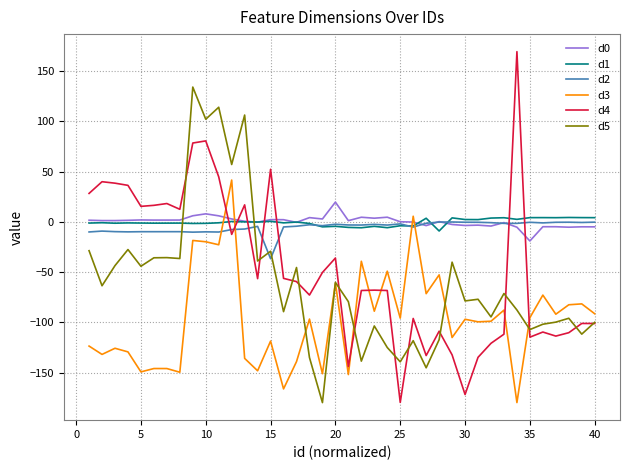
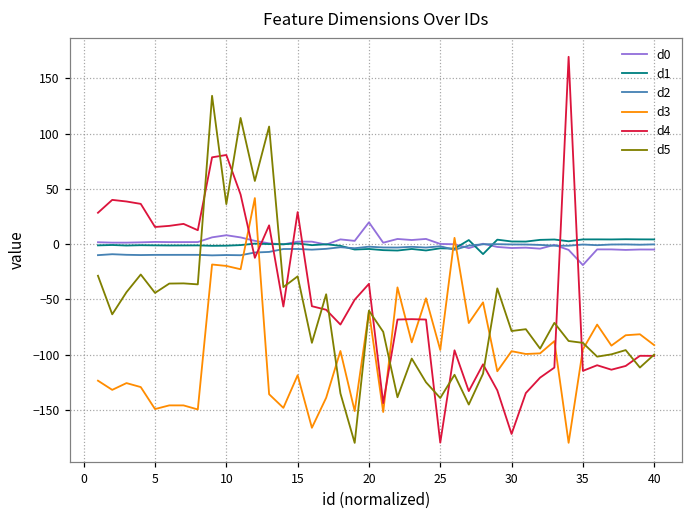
d5, 10: 102 -> 36
d2, 15: -37 -> -4
d4, 15: 52 -> 29
d5, 35: -107 -> -89
